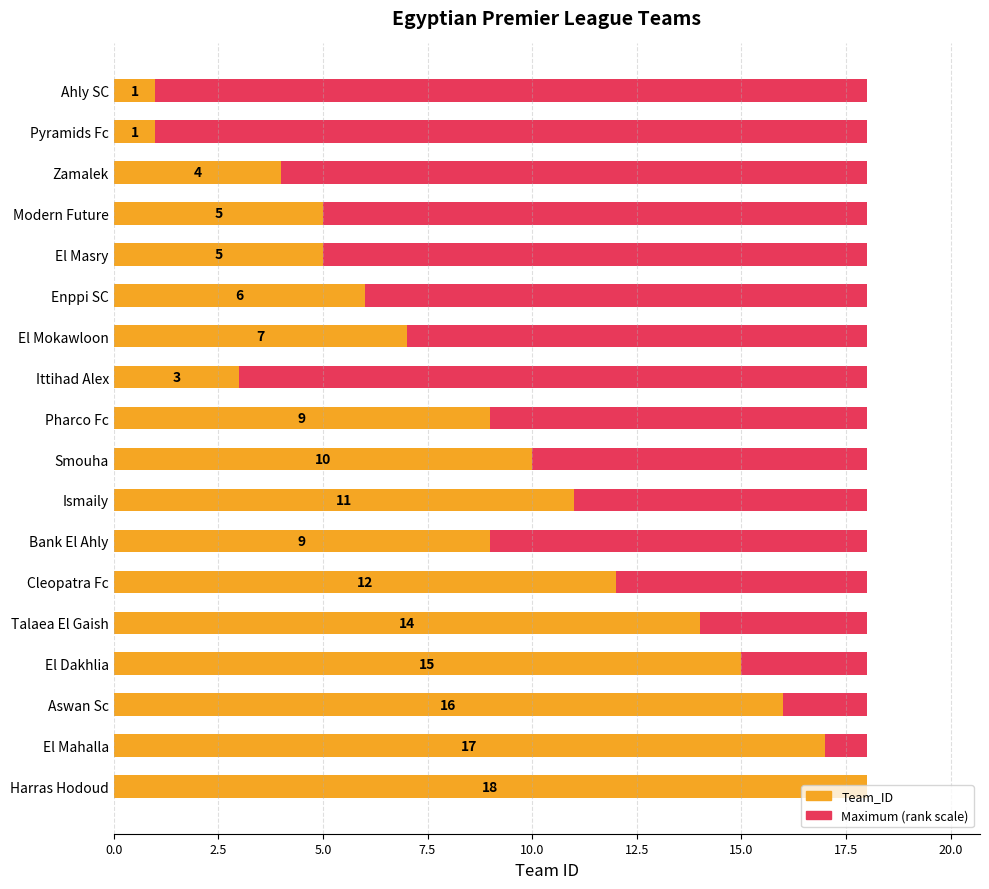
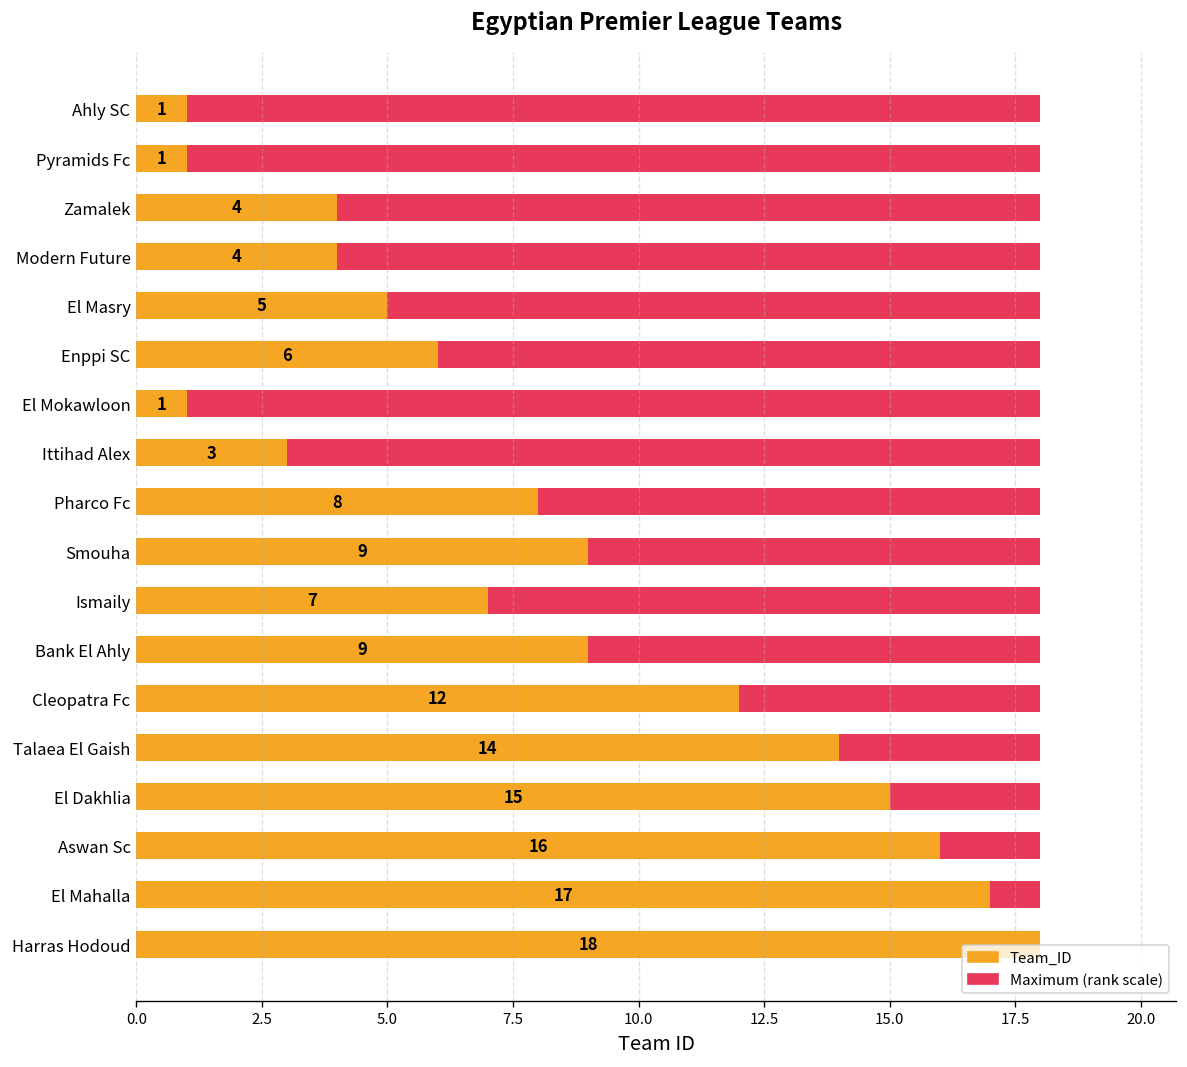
Team_ID, Modern Future: 5 -> 4
Team_ID, El Mokawloon: 7 -> 1
Team_ID, Pharco Fc: 9 -> 8
Team_ID, Smouha: 10 -> 9
Team_ID, Ismaily: 11 -> 7
